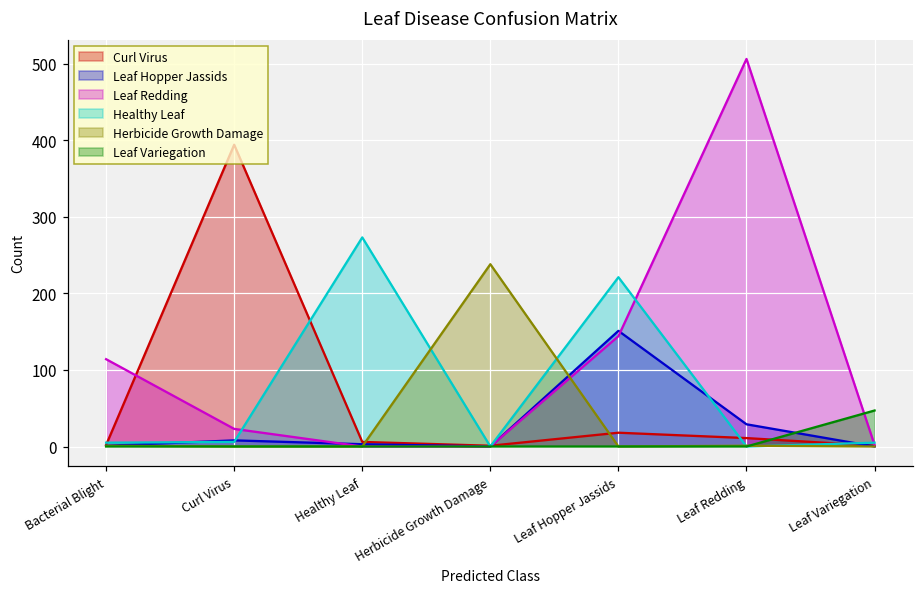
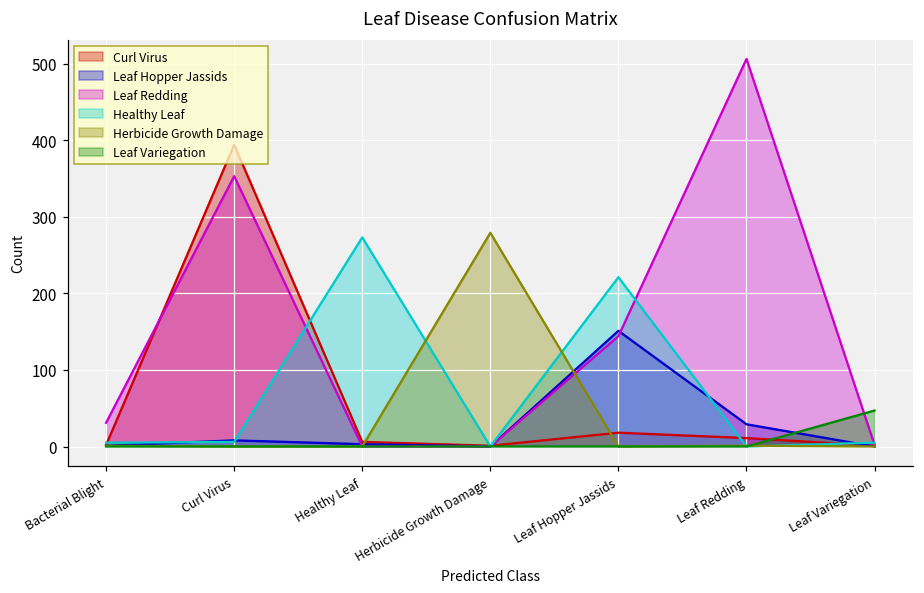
Leaf Redding, Bacterial Blight: 110 -> 30
Leaf Redding, Curl Virus: 20 -> 350
Herbicide Growth Damage, Herbicide Growth Damage: 240 -> 280
